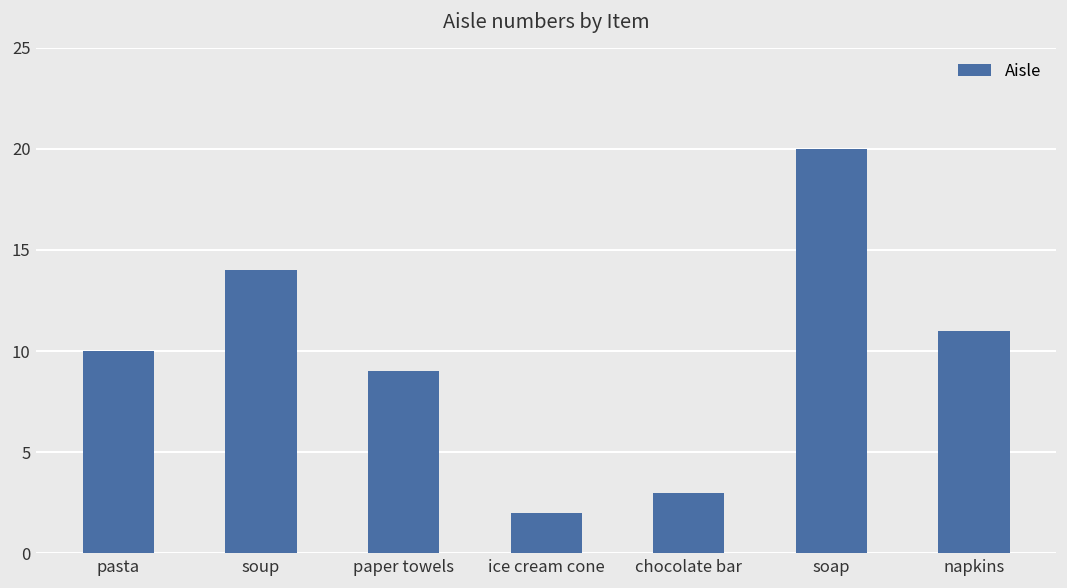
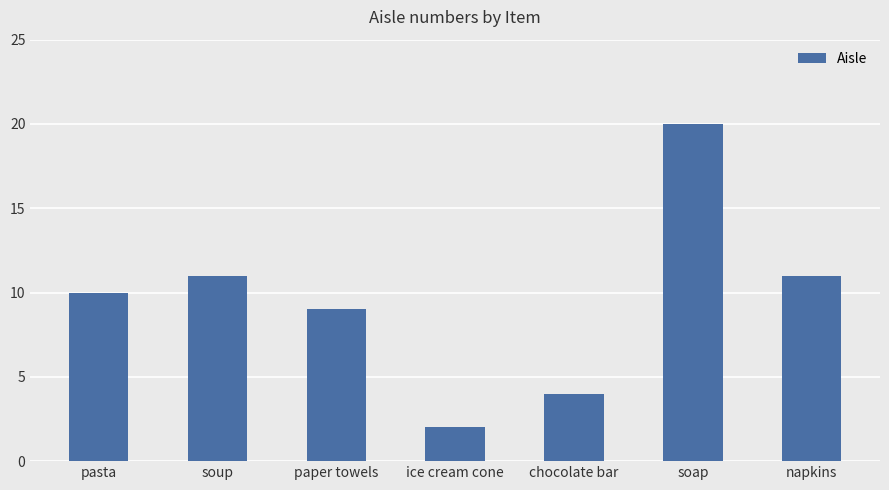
soup: 14 -> 11
chocolate bar: 3 -> 4
